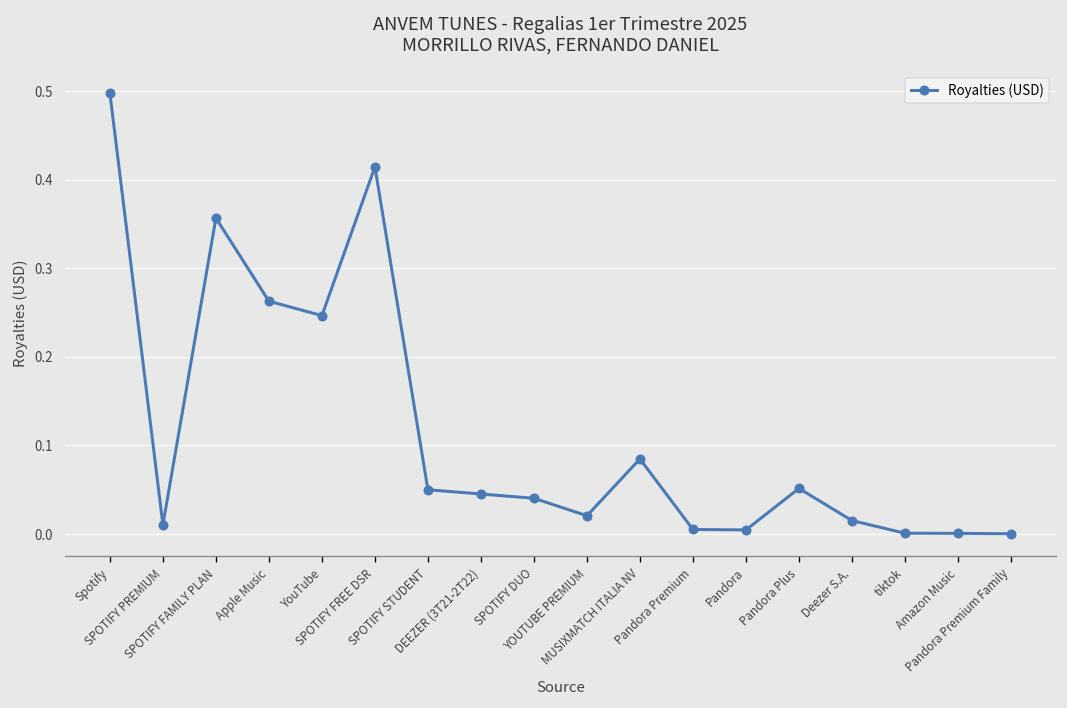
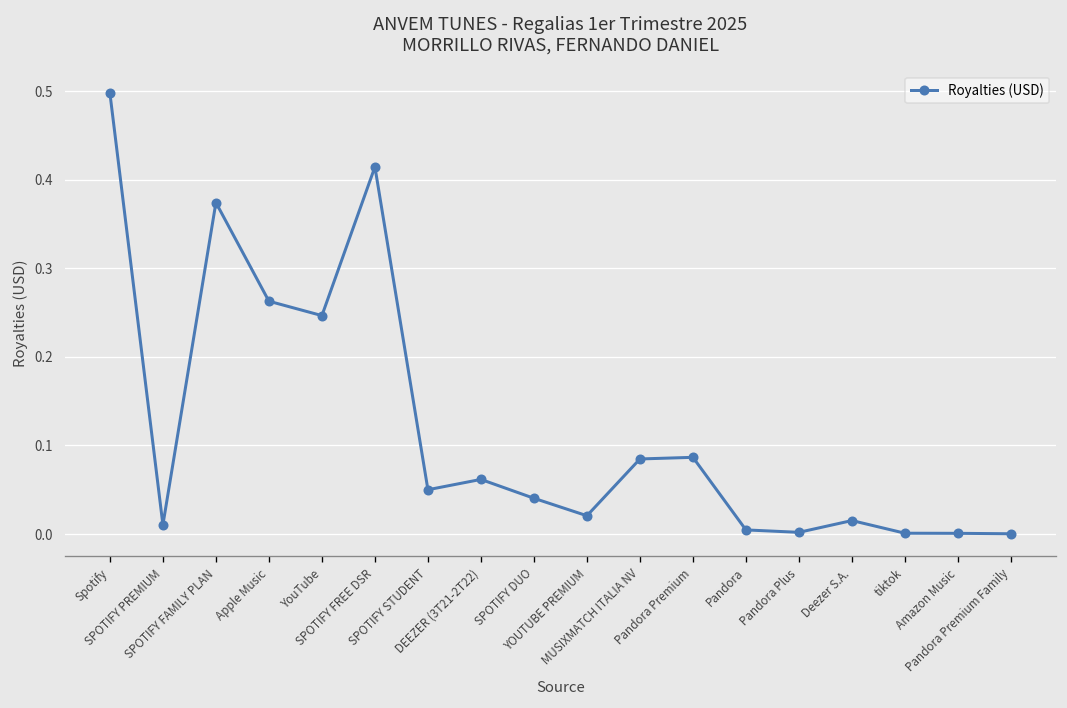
SPOTIFY FAMILY PLAN: 0.36 -> 0.37
DEEZER (3T21-2T22): 0.05 -> 0.06
Pandora Premium: 0.01 -> 0.09
Pandora Plus: 0.05 -> 0.00
